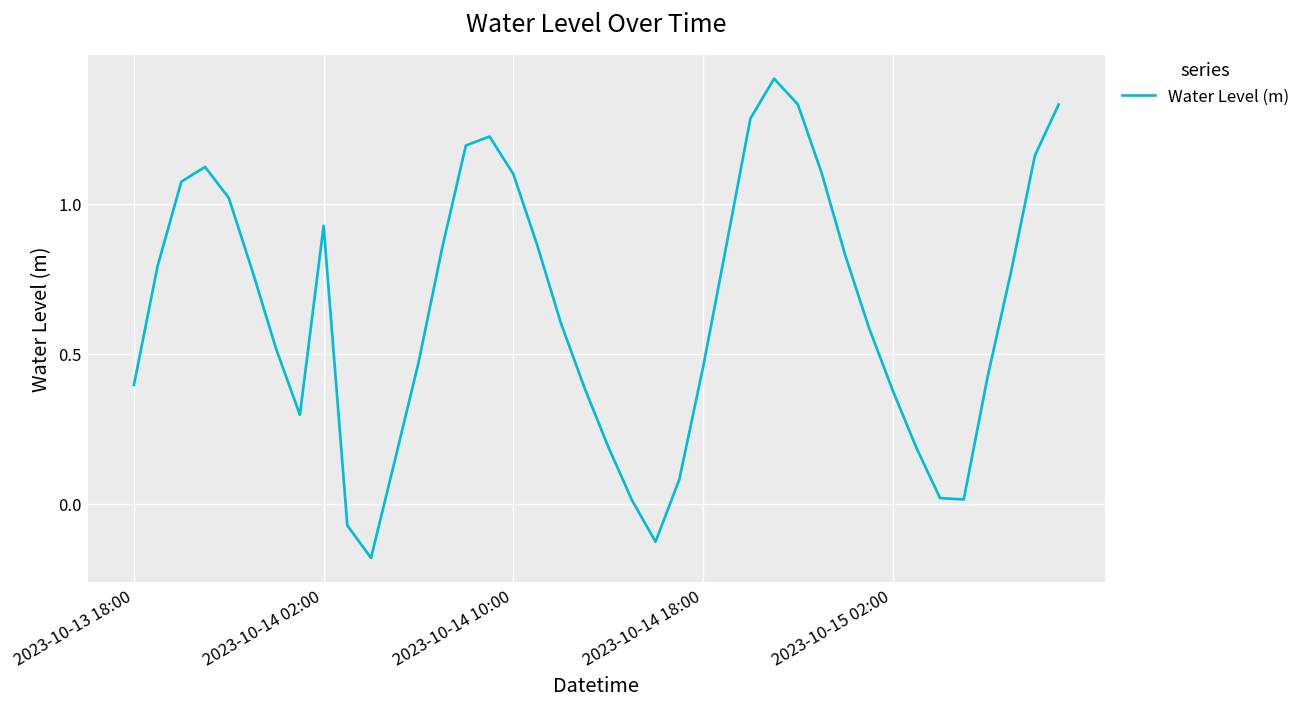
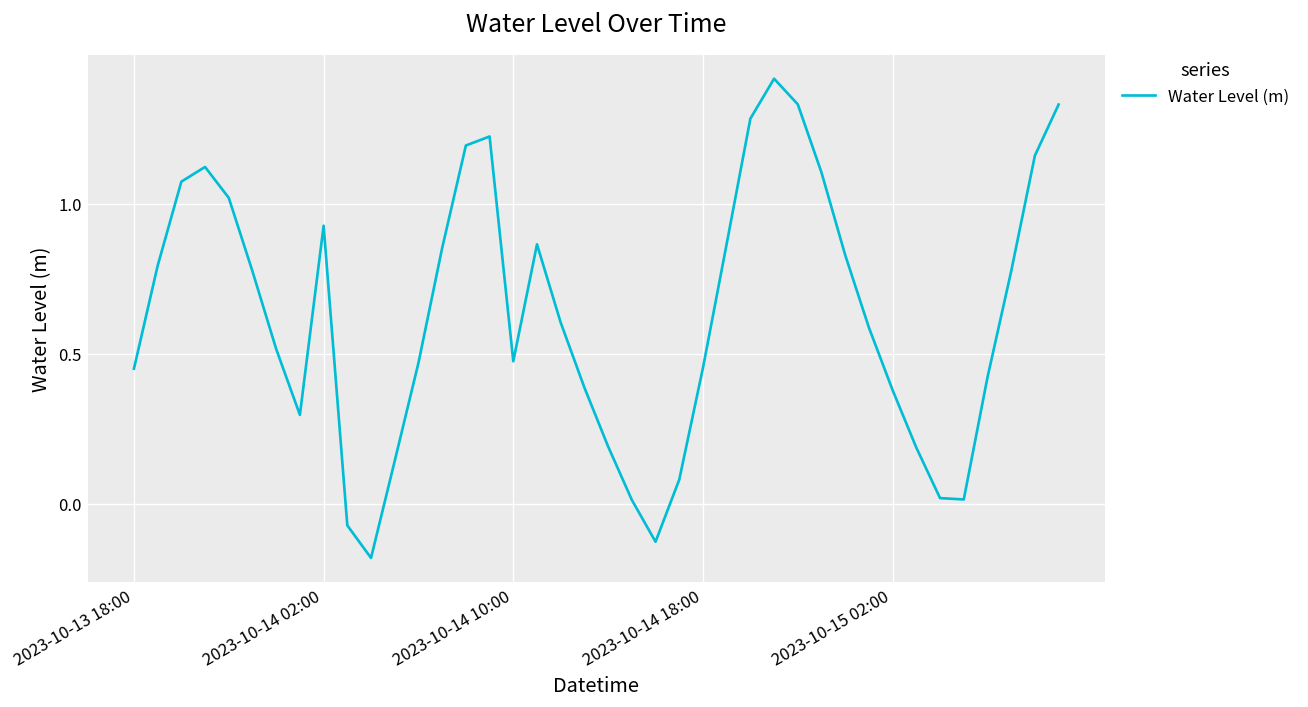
2023-10-13 18:00: 0.40 -> 0.45
2023-10-14 10:00: 1.10 -> 0.47
